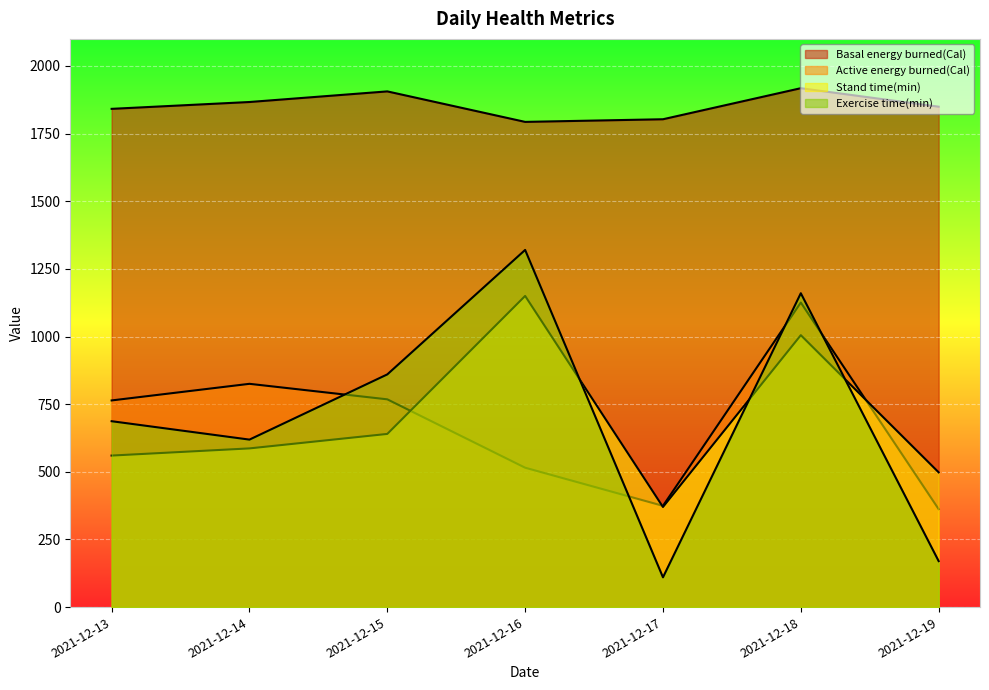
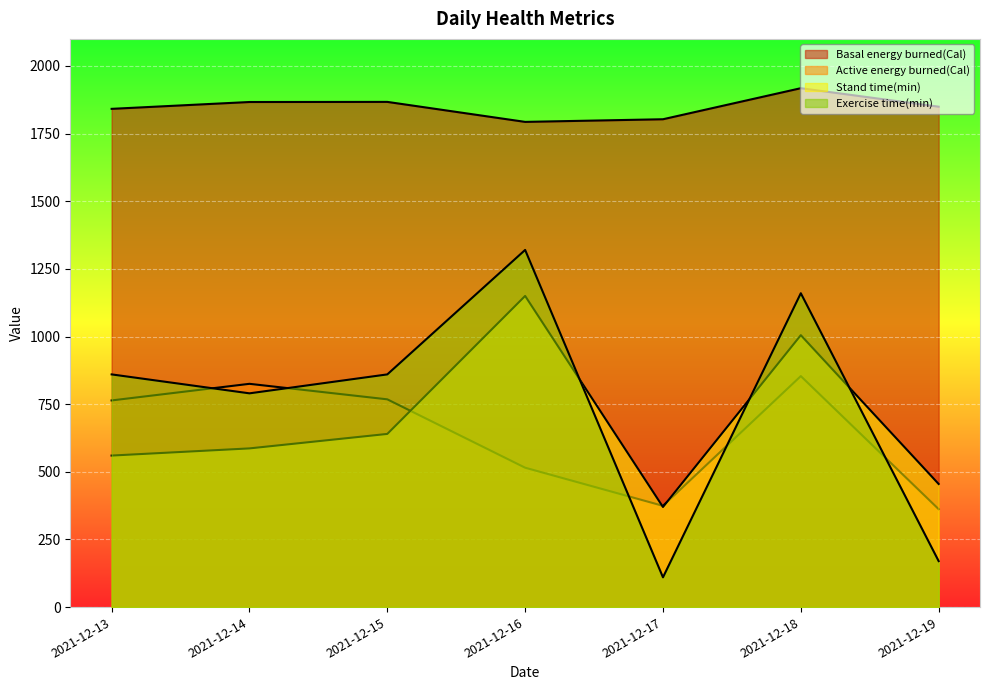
Exercise time(min), 2021-12-13: 690 -> 860
Exercise time(min), 2021-12-14: 620 -> 790
Basal energy burned(Cal), 2021-12-15: 1910 -> 1870
Active energy burned(Cal), 2021-12-18: 1130 -> 850
Stand time(min), 2021-12-19: 500 -> 460
